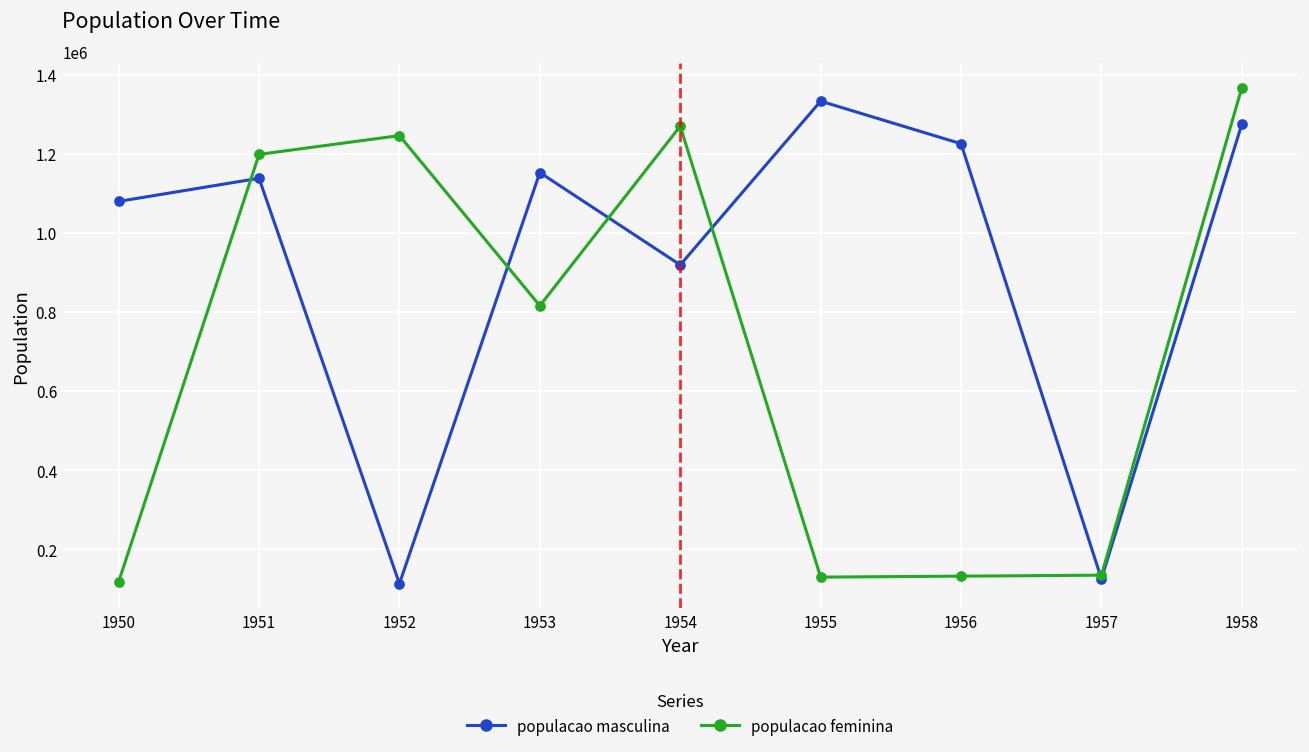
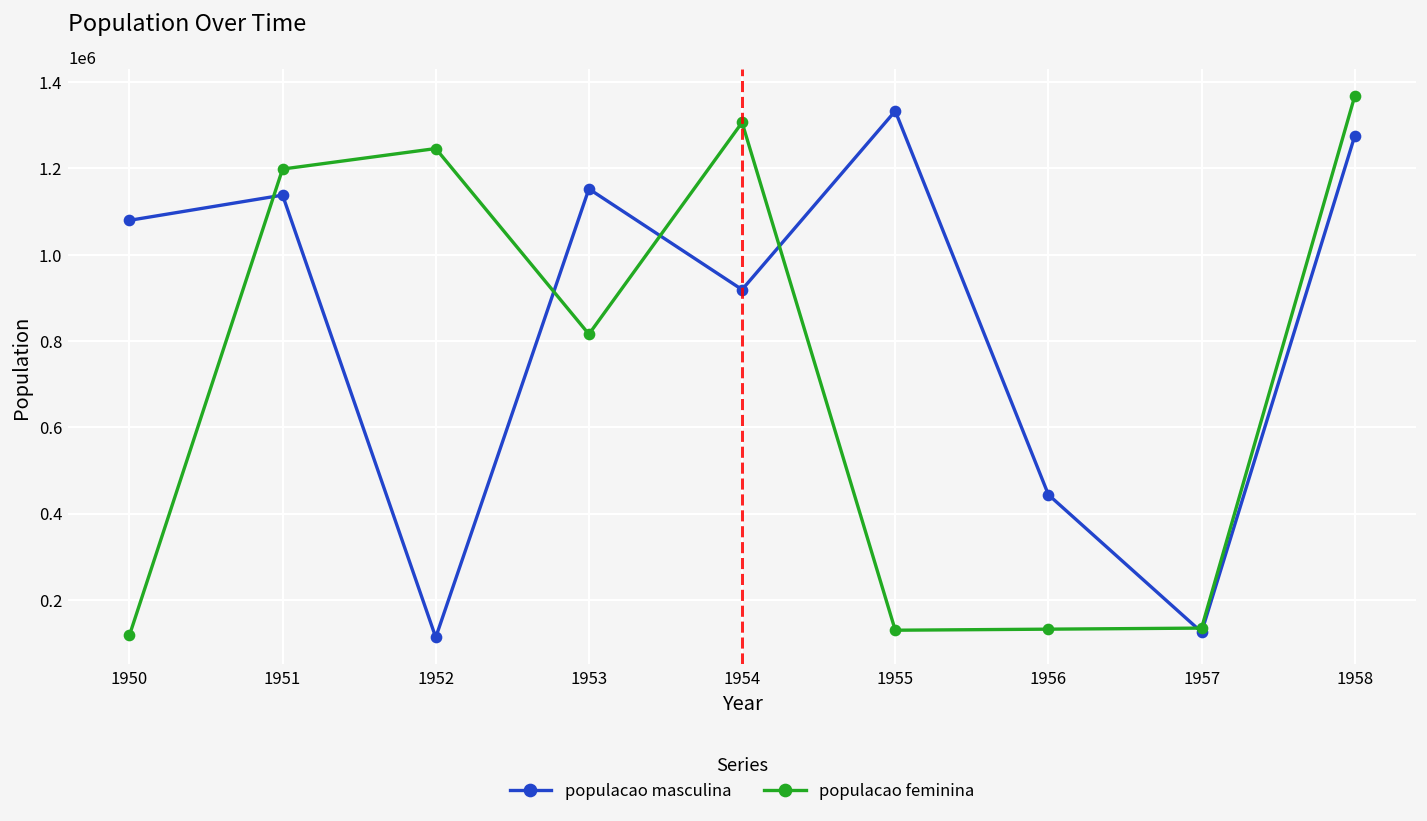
populacao feminina, 1954: 1270000 -> 1310000
populacao masculina, 1956: 1230000 -> 440000
